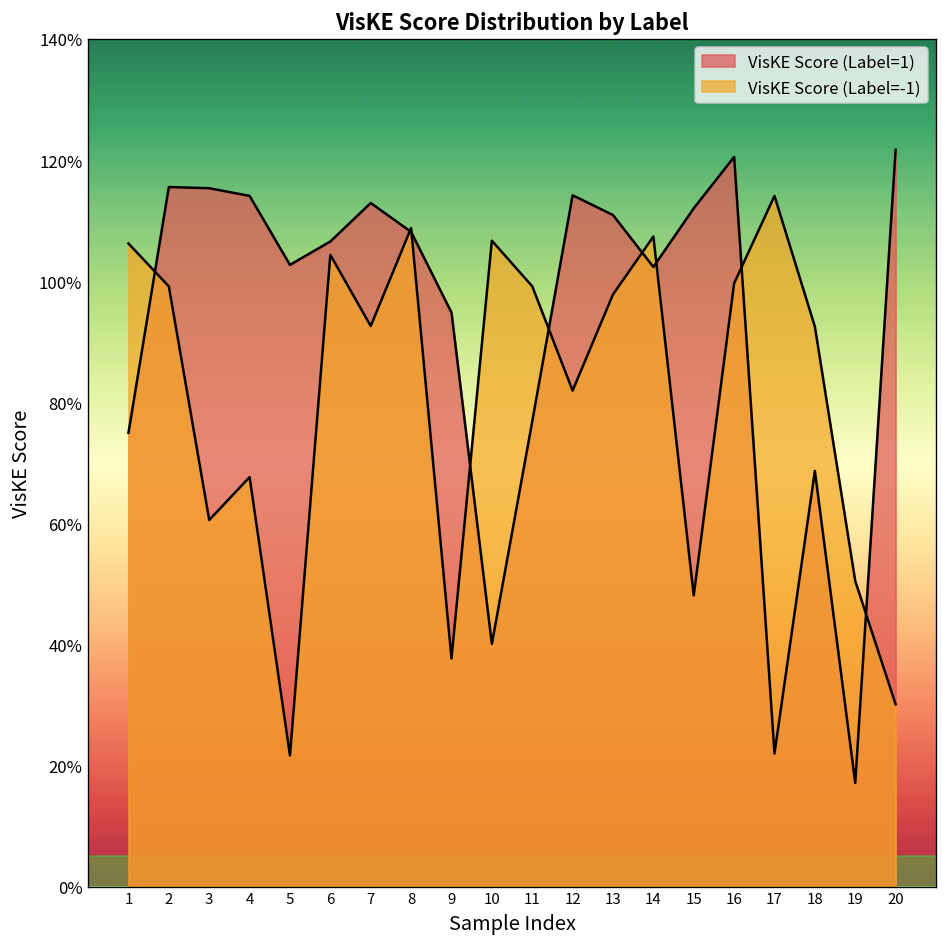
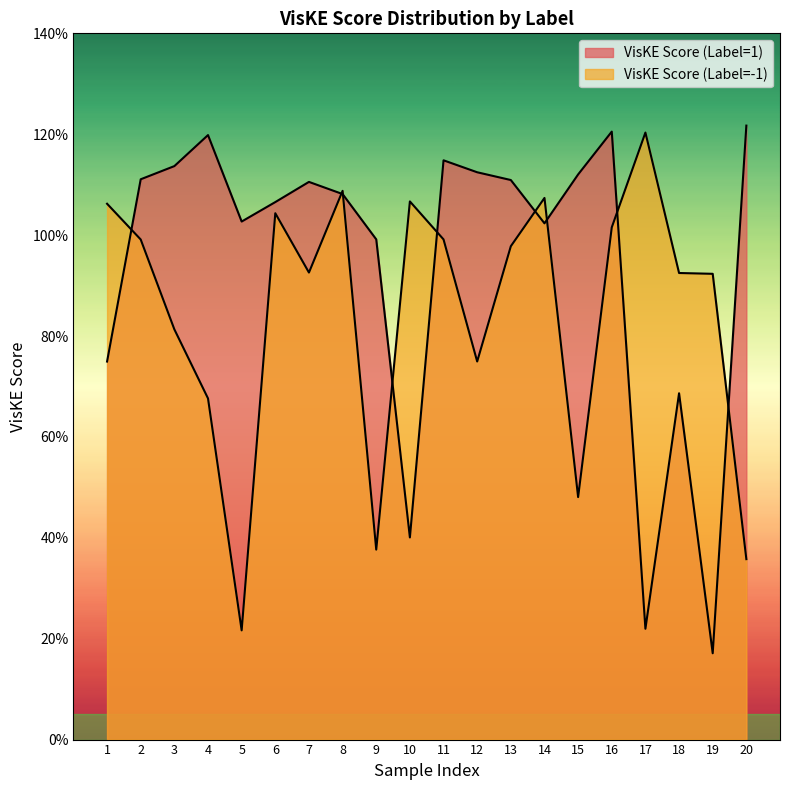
VisKE Score (Label=1), 2: 116% -> 111%
VisKE Score (Label=1), 3: 115% -> 114%
VisKE Score (Label=-1), 3: 61% -> 81%
VisKE Score (Label=1), 4: 114% -> 120%
VisKE Score (Label=1), 7: 113% -> 111%
VisKE Score (Label=1), 9: 95% -> 99%
VisKE Score (Label=1), 11: 77% -> 115%
VisKE Score (Label=1), 12: 114% -> 112%
VisKE Score (Label=-1), 12: 82% -> 75%
VisKE Score (Label=-1), 16: 100% -> 102%
VisKE Score (Label=-1), 17: 114% -> 120%
VisKE Score (Label=-1), 19: 50% -> 92%
VisKE Score (Label=-1), 20: 30% -> 36%
